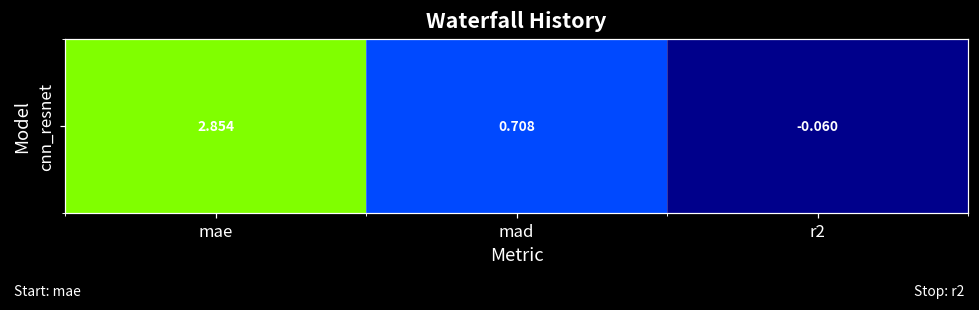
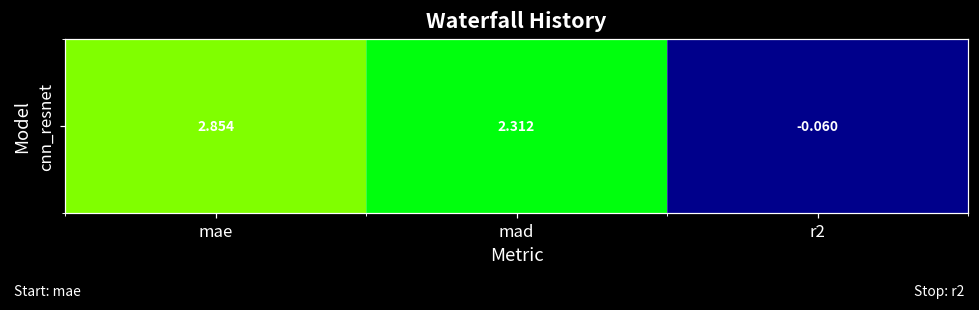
cnn_resnet, mad: 0.708 -> 2.312
